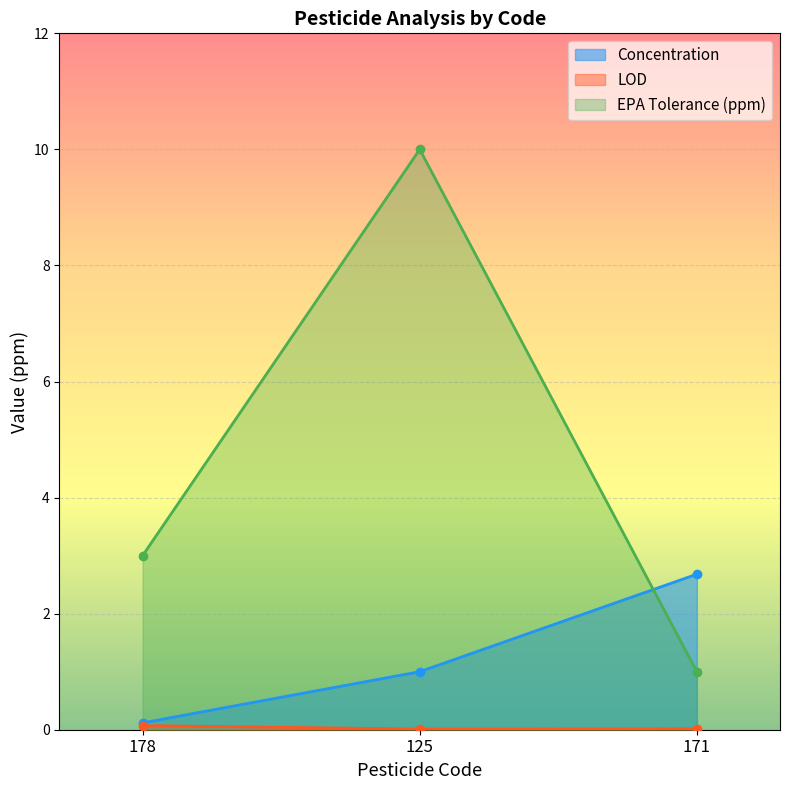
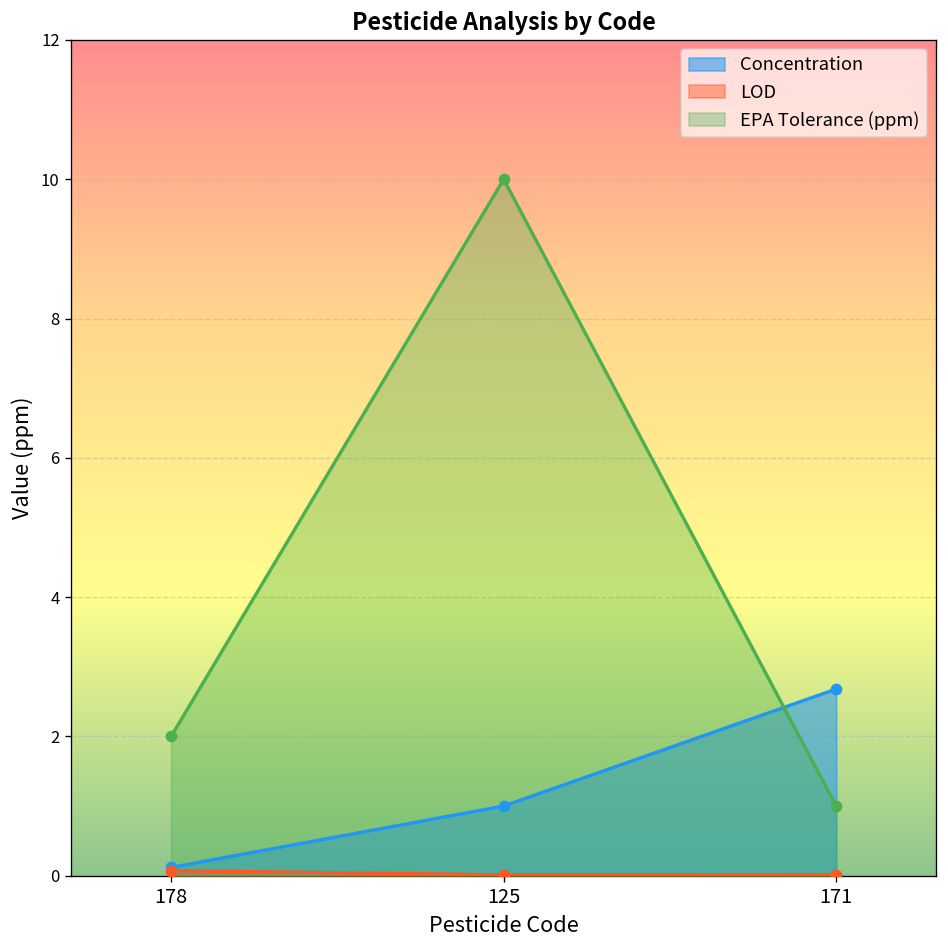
EPA Tolerance (ppm), 178: 3 -> 2
